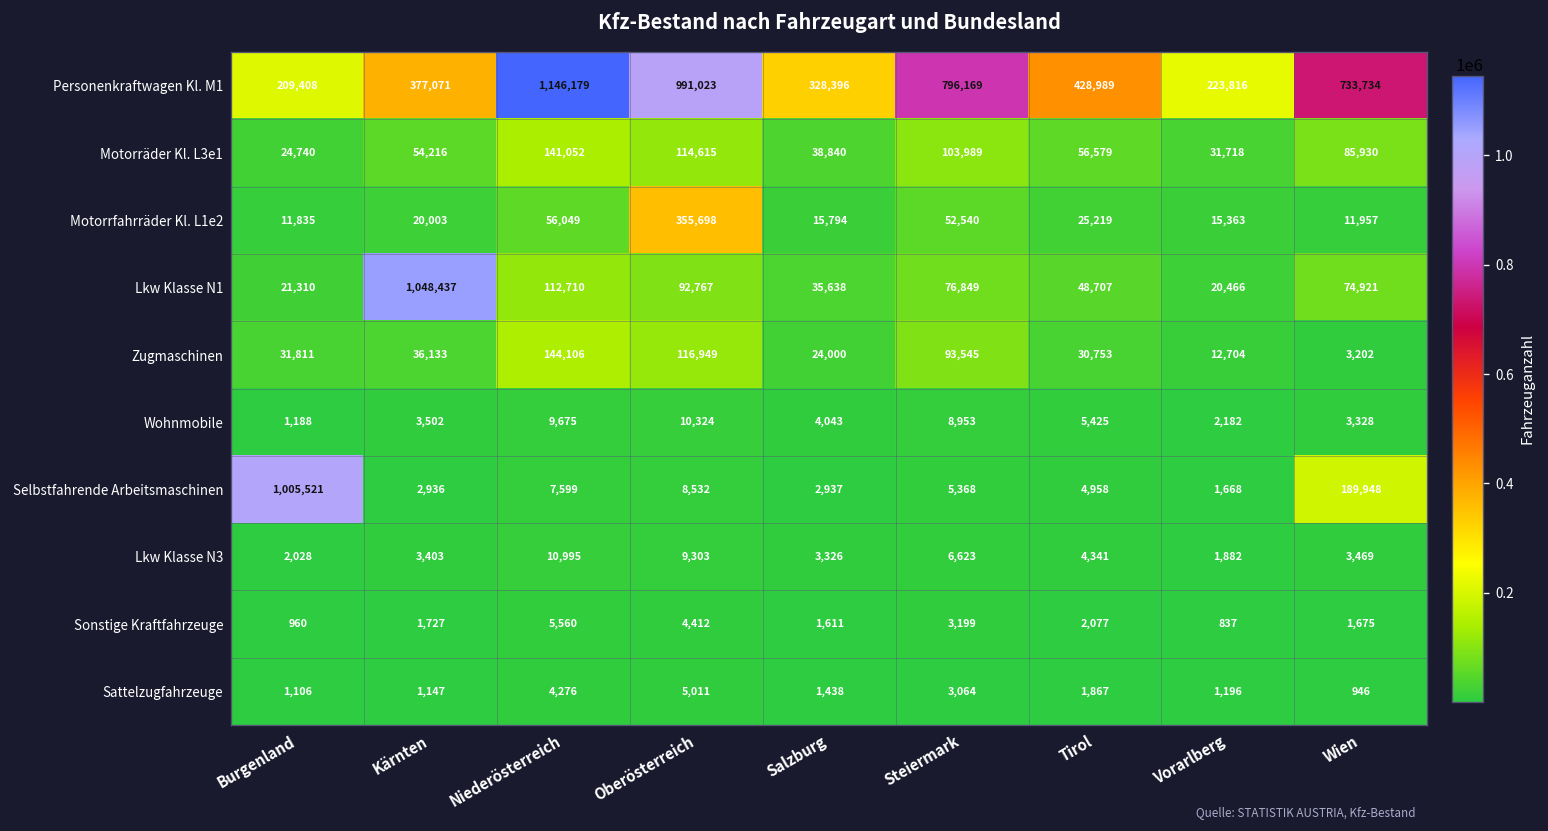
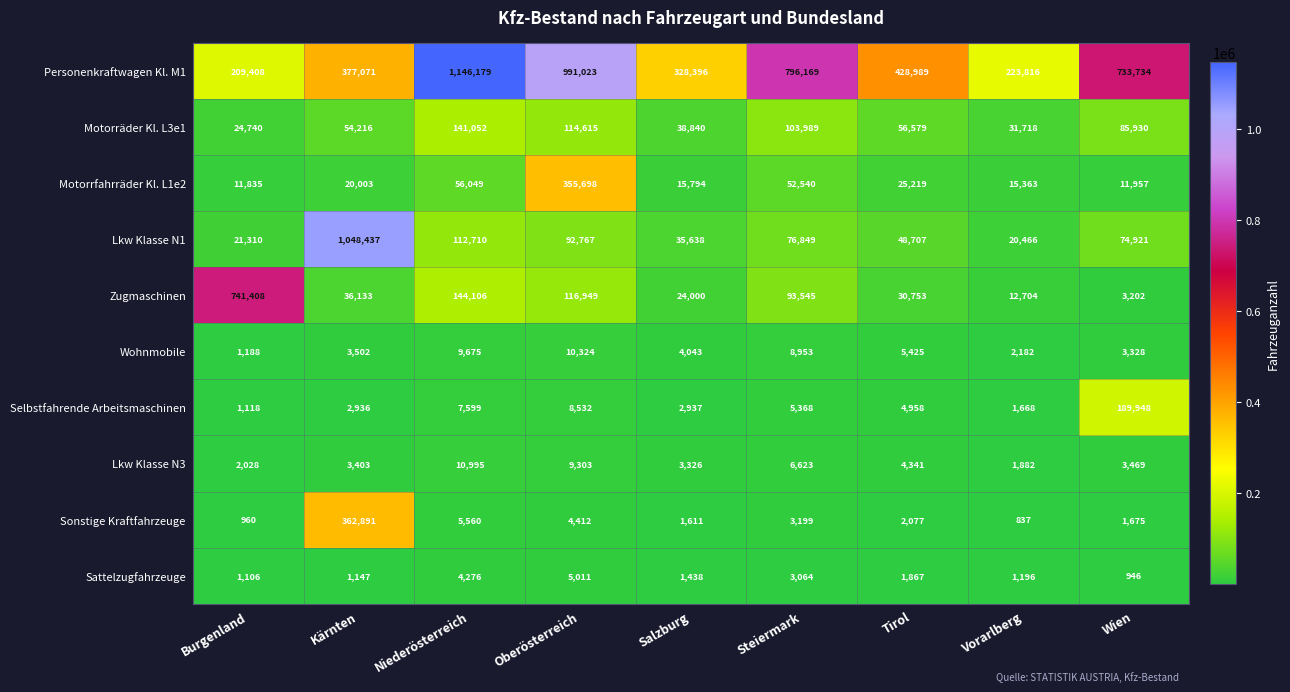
Zugmaschinen, Burgenland: 31,811 -> 741,408
Selbstfahrende Arbeitsmaschinen, Burgenland: 1,005,521 -> 1,118
Sonstige Kraftfahrzeuge, Kärnten: 1,727 -> 362,891
